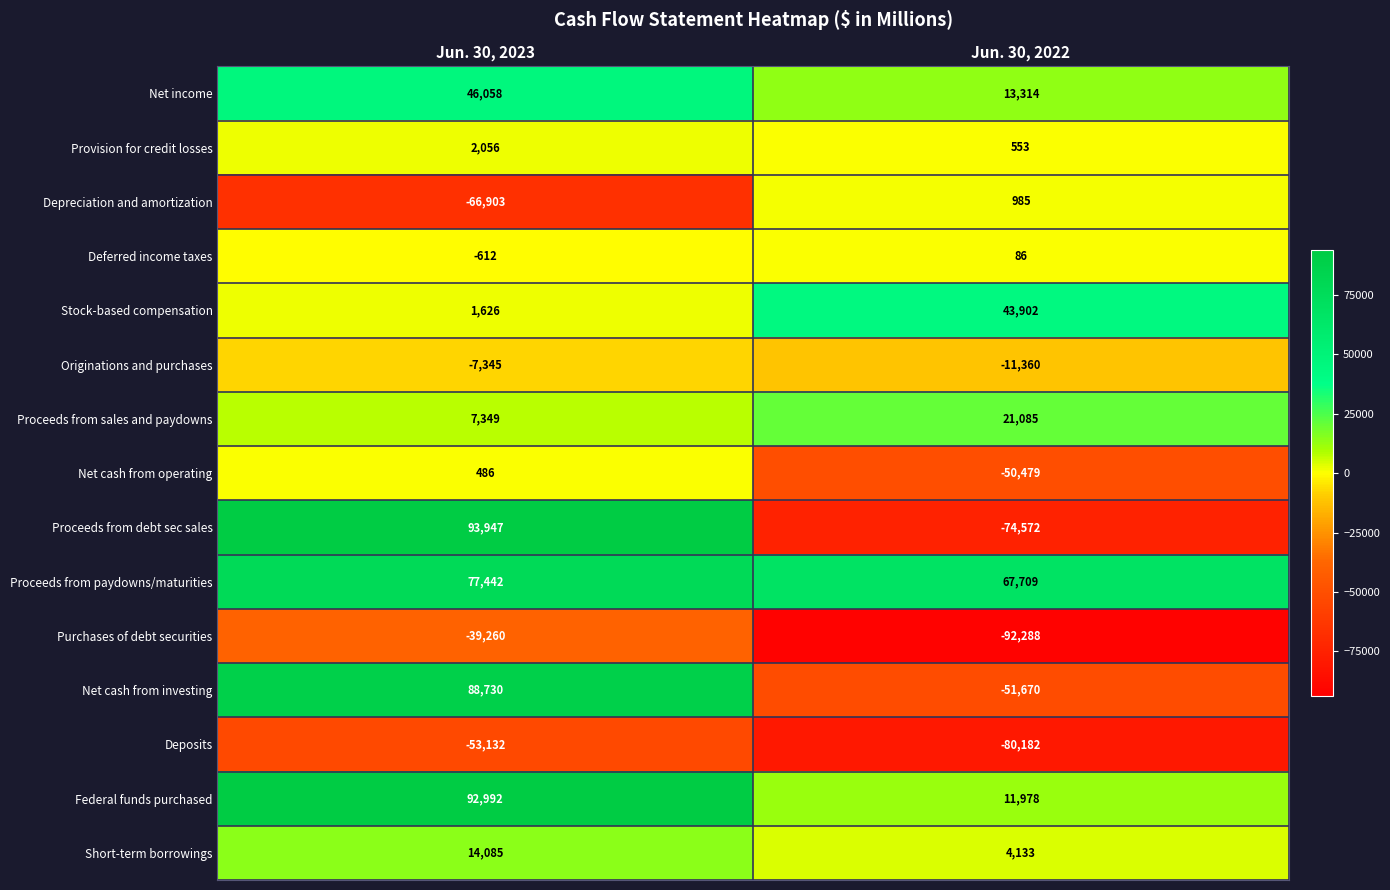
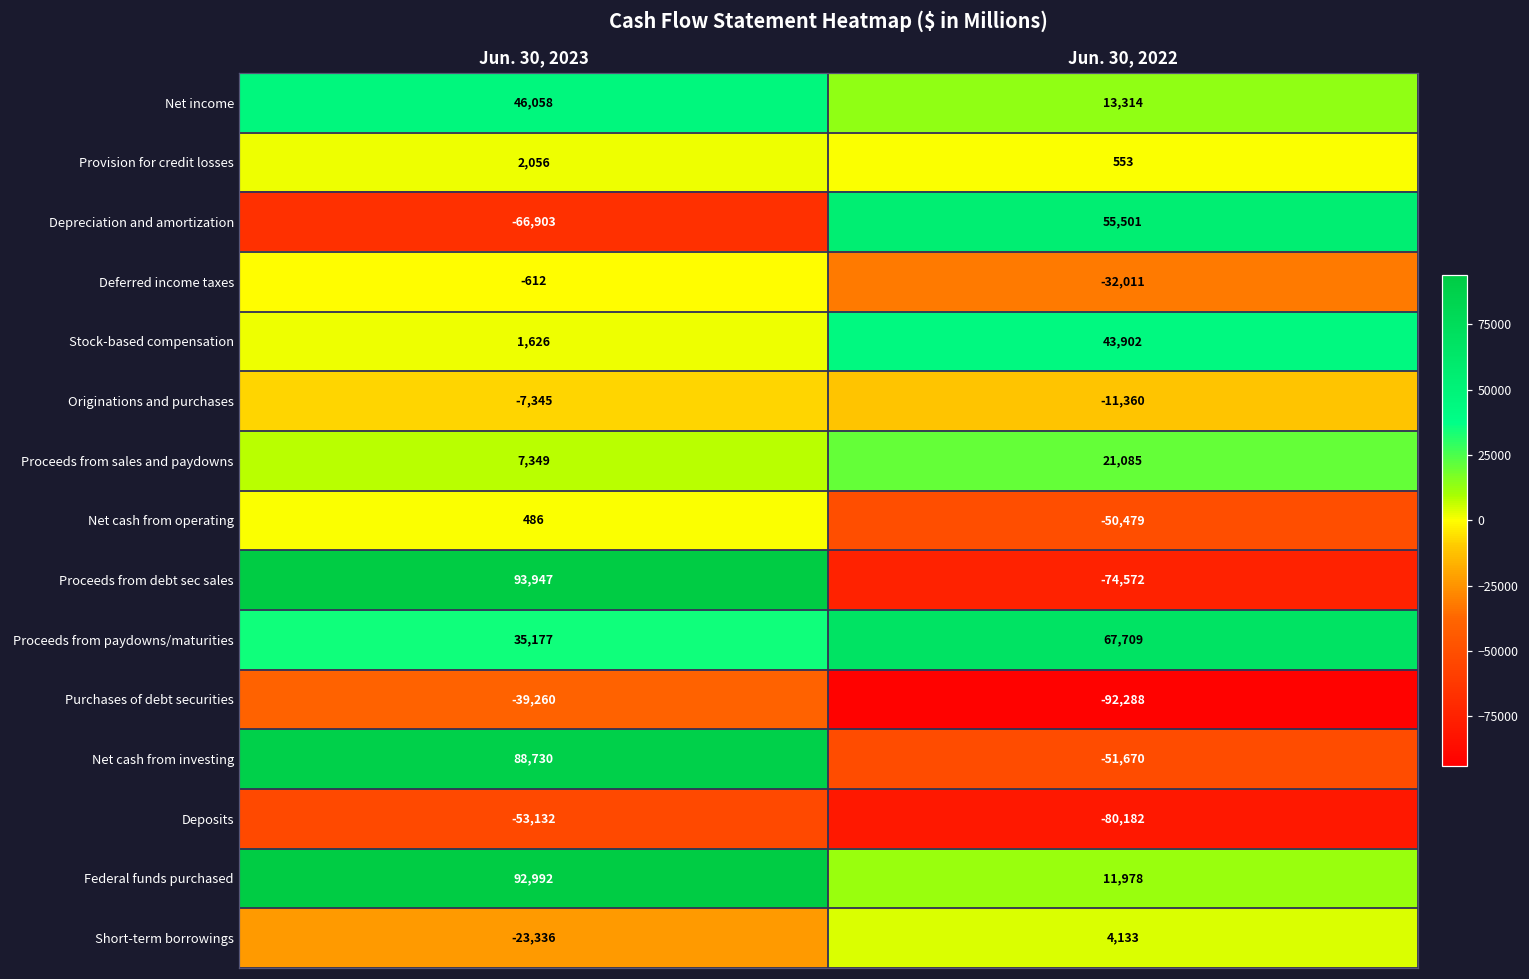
Depreciation and amortization, Jun. 30, 2022: 985 -> 55,501
Deferred income taxes, Jun. 30, 2022: 86 -> -32,011
Proceeds from paydowns/maturities, Jun. 30, 2023: 77,442 -> 35,177
Short-term borrowings, Jun. 30, 2023: 14,085 -> -23,336
